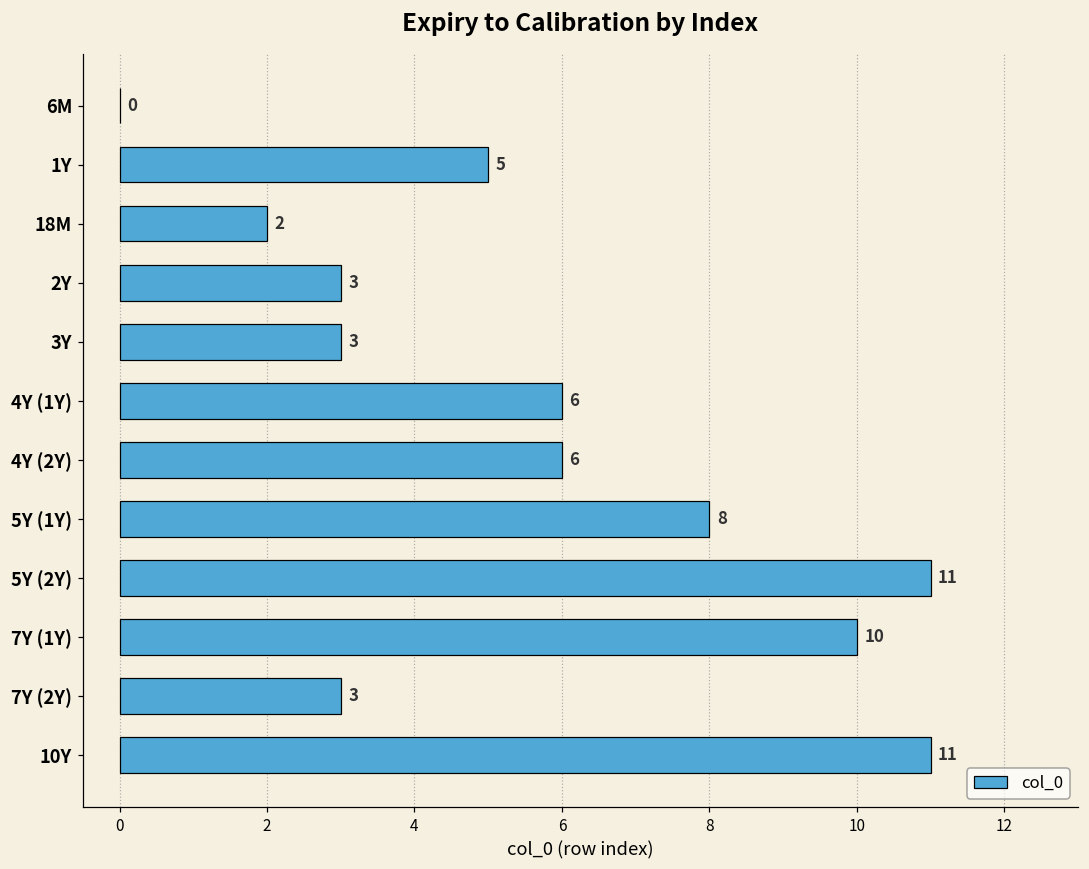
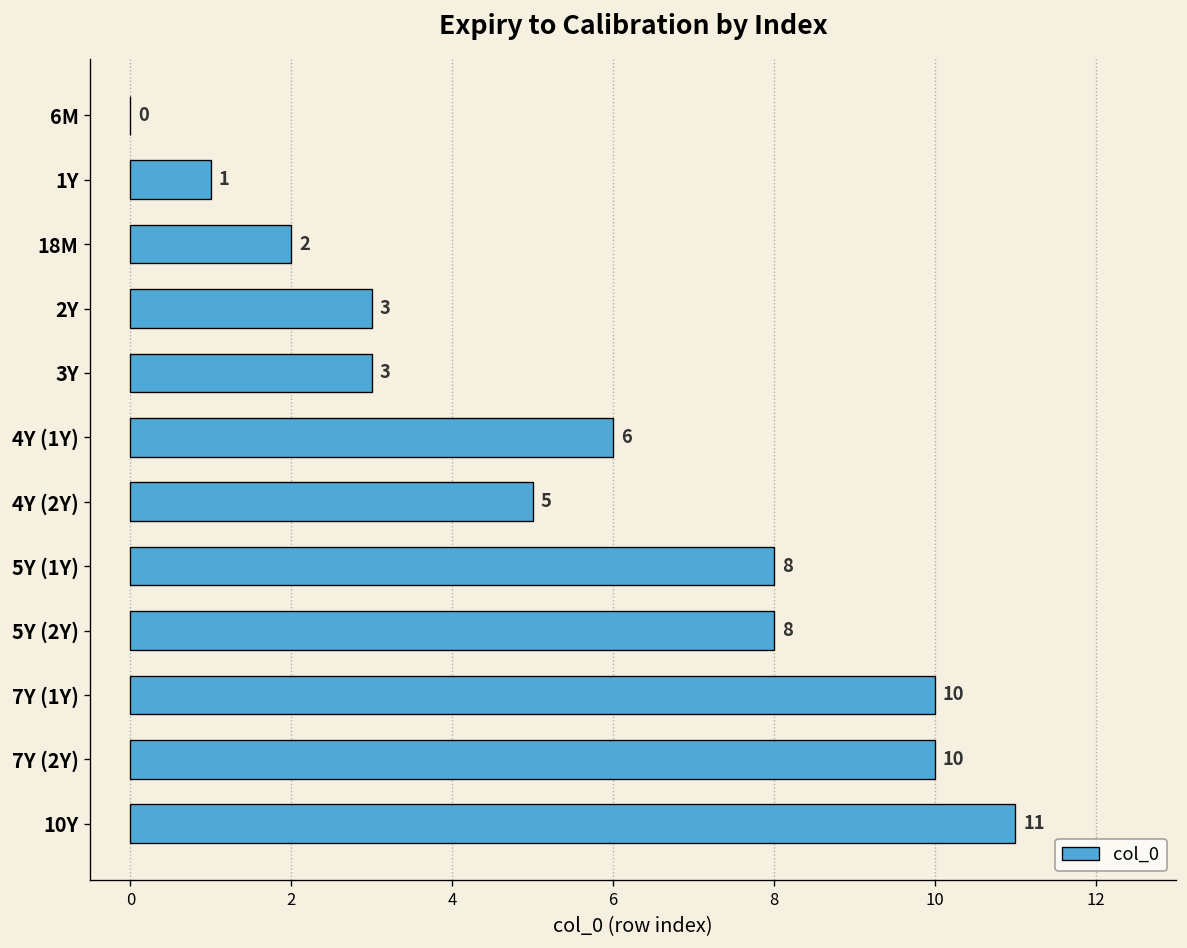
1Y: 5 -> 1
4Y (2Y): 6 -> 5
5Y (2Y): 11 -> 8
7Y (2Y): 3 -> 10
